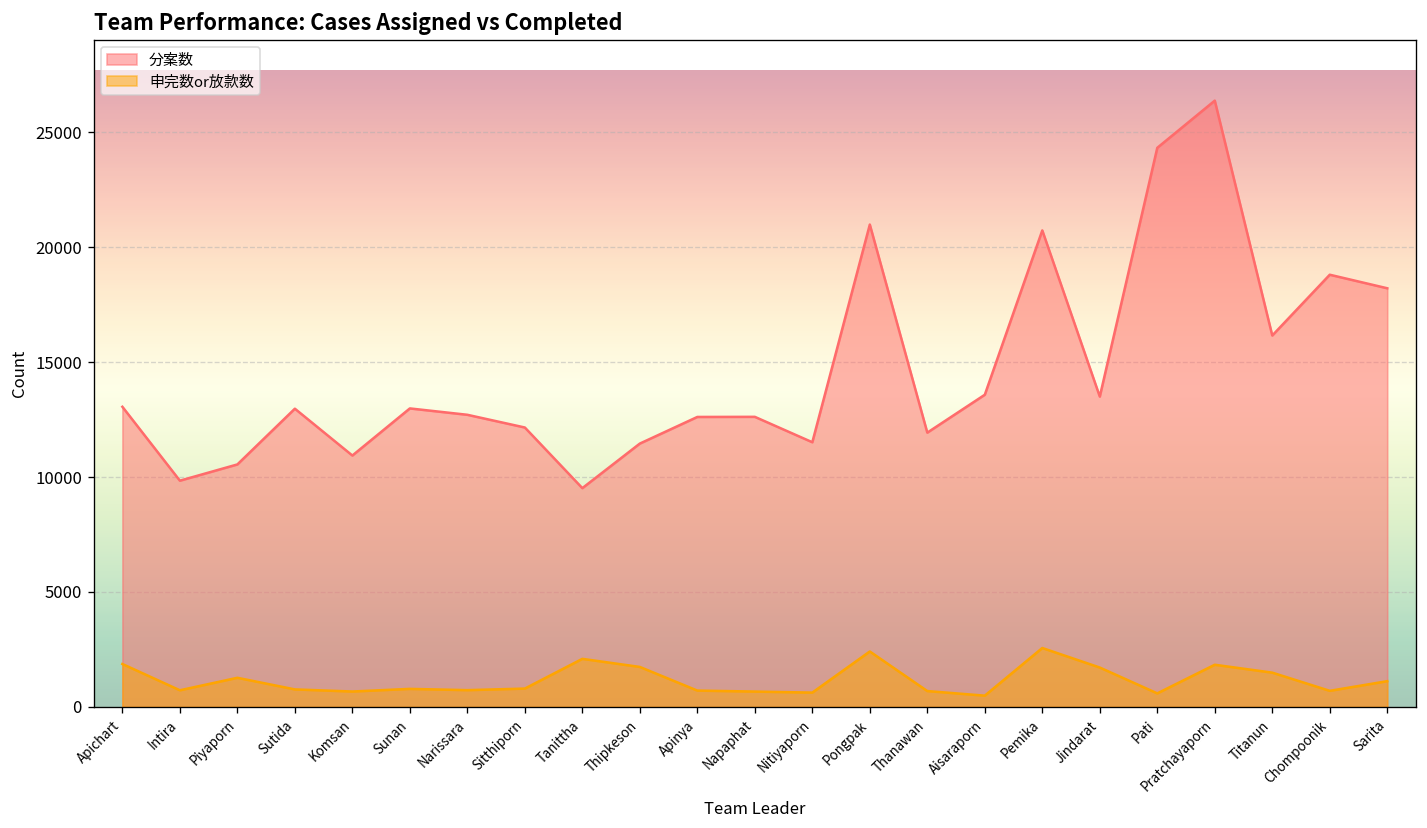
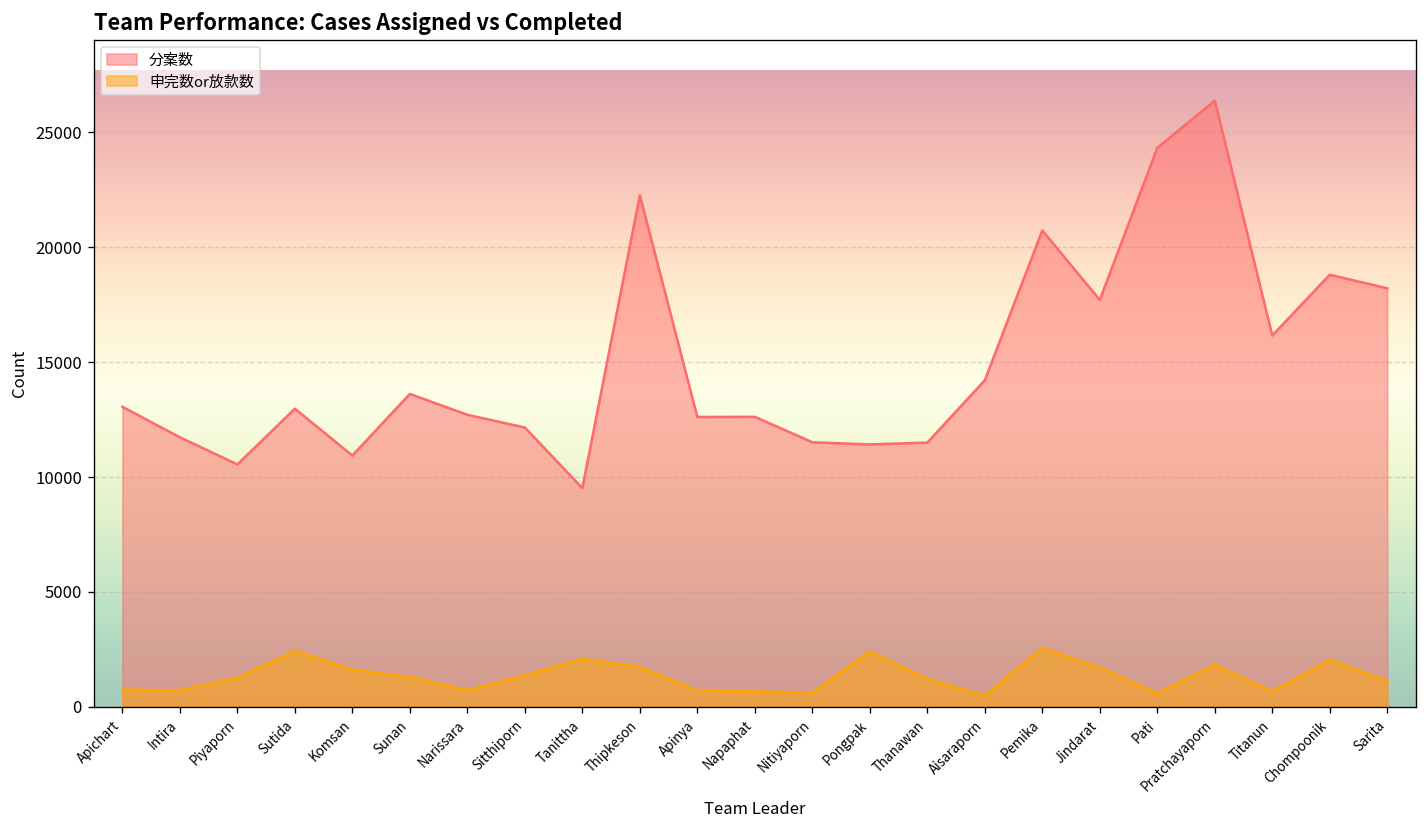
申完数or放款数, Apichart: 1900 -> 700
分案数, Intira: 9800 -> 11700
申完数or放款数, Sutida: 800 -> 2400
申完数or放款数, Komsan: 700 -> 1600
分案数, Sunan: 13000 -> 13600
申完数or放款数, Sunan: 800 -> 1300
申完数or放款数, Sitthiporn: 800 -> 1400
分案数, Thipkeson: 11500 -> 22300
分案数, Pongpak: 21000 -> 11400
分案数, Thanawan: 11900 -> 11500
申完数or放款数, Thanawan: 700 -> 1200
分案数, Aisaraporn: 13600 -> 14200
分案数, Jindarat: 13500 -> 17700
申完数or放款数, Titanun: 1500 -> 700
申完数or放款数, Chompoonik: 700 -> 2100
